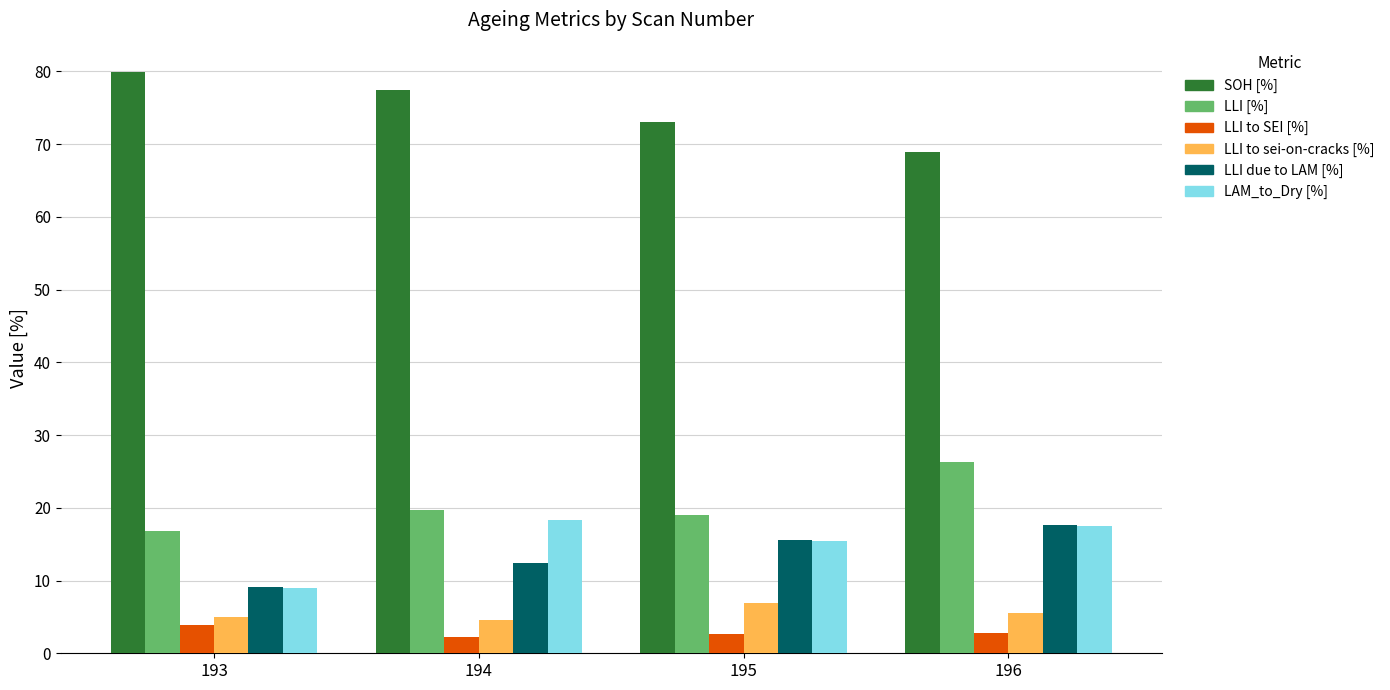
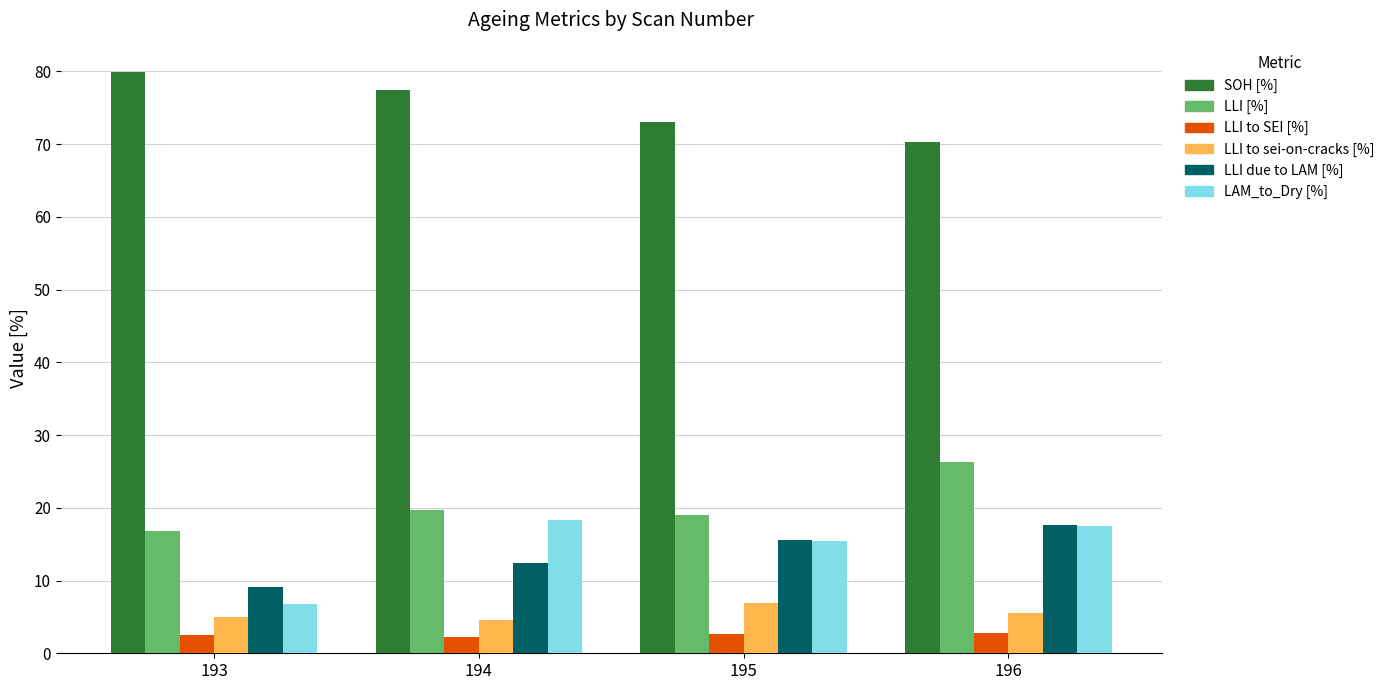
LLI to SEI [%], 193: 4 -> 2
LAM_to_Dry [%], 193: 9 -> 7
SOH [%], 196: 69 -> 70
